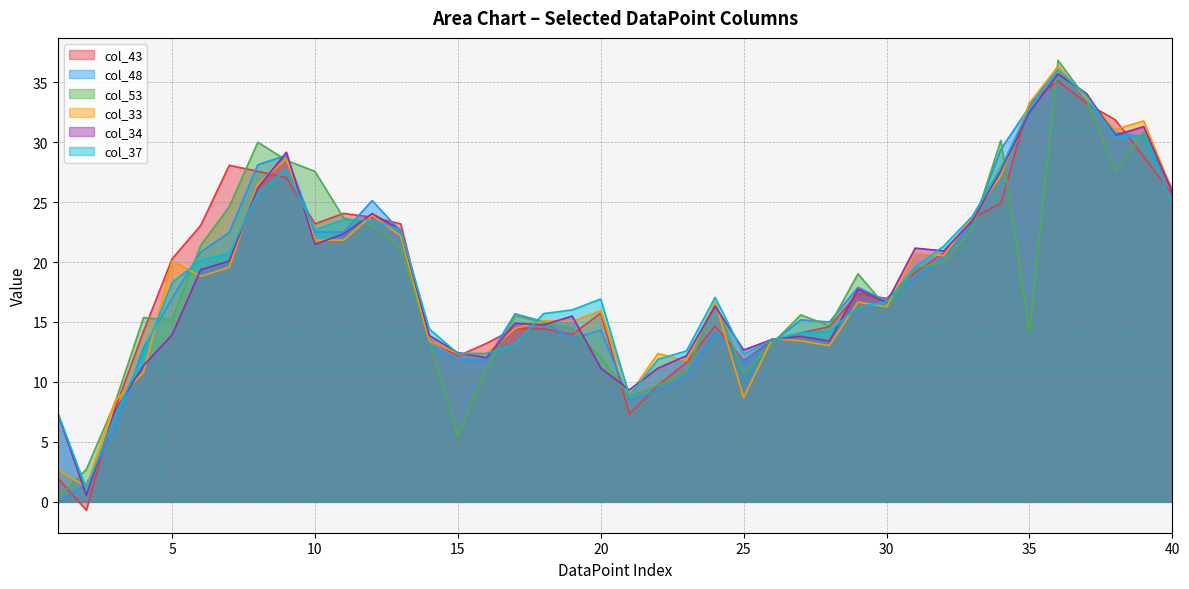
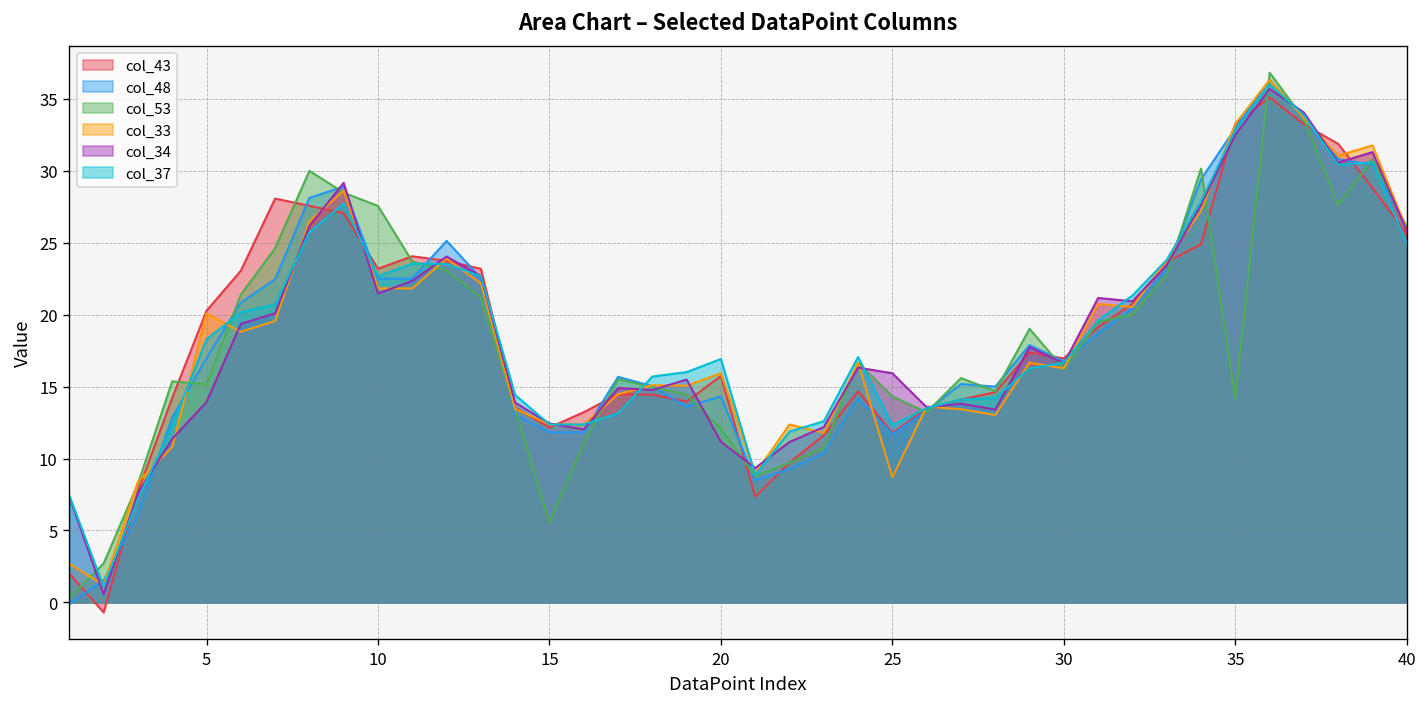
col_53, 25: 10.7 -> 14.3
col_34, 25: 12.7 -> 15.9
